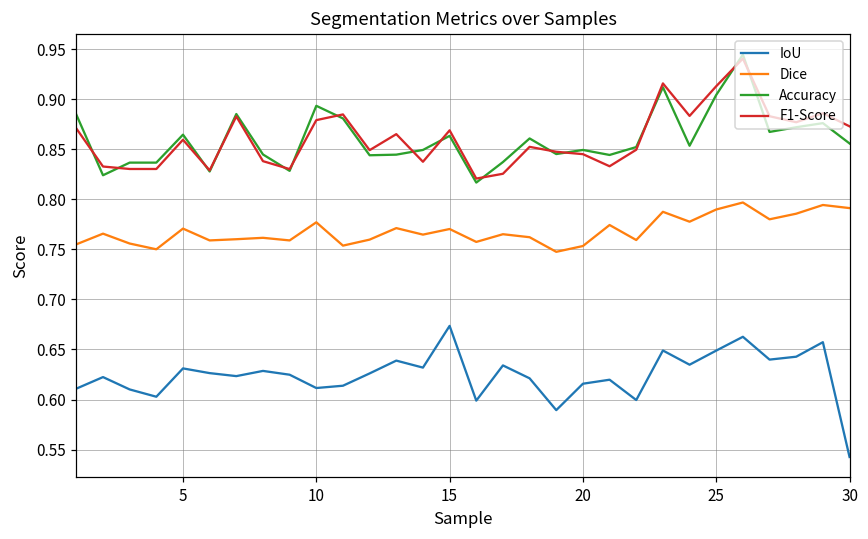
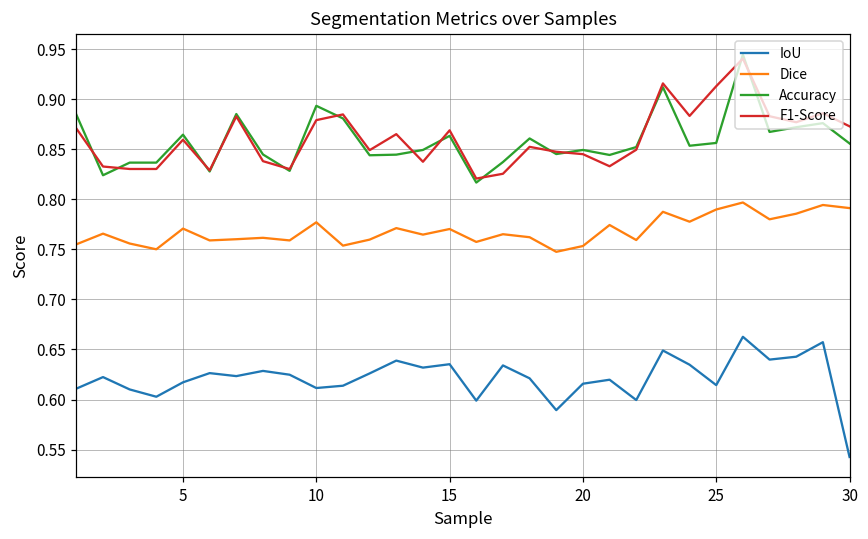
IoU, 5: 0.63 -> 0.62
IoU, 15: 0.67 -> 0.64
IoU, 25: 0.65 -> 0.61
Accuracy, 25: 0.90 -> 0.86
